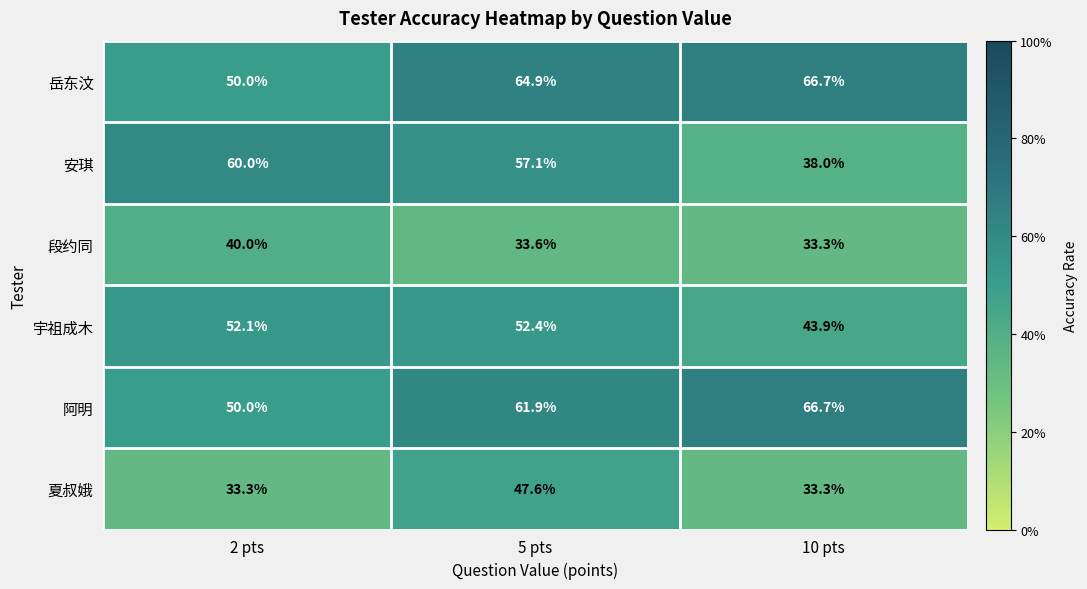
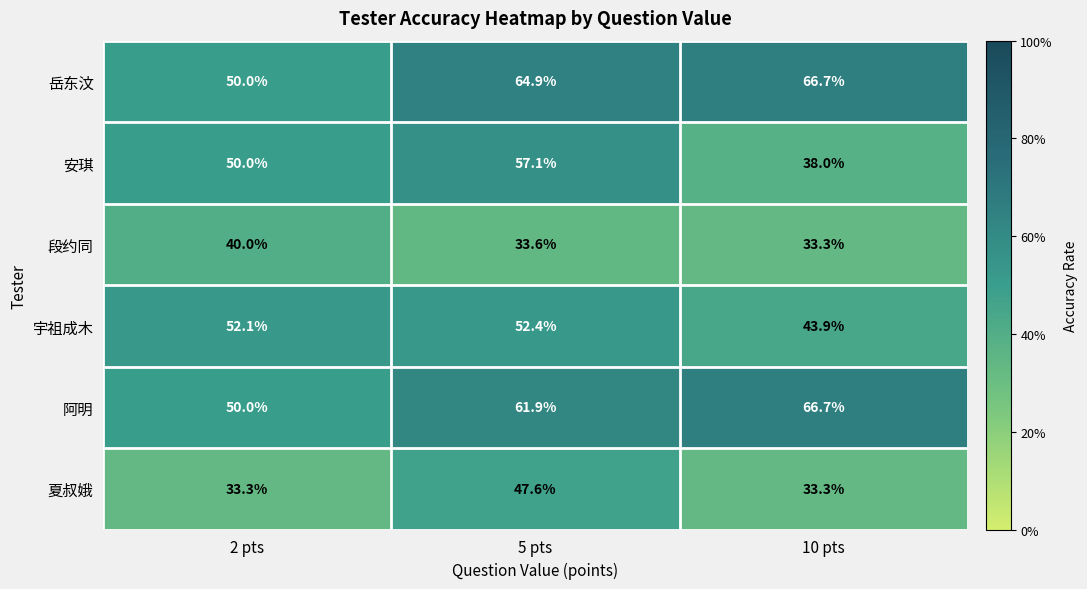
安琪, 2 pts: 60.0% -> 50.0%
